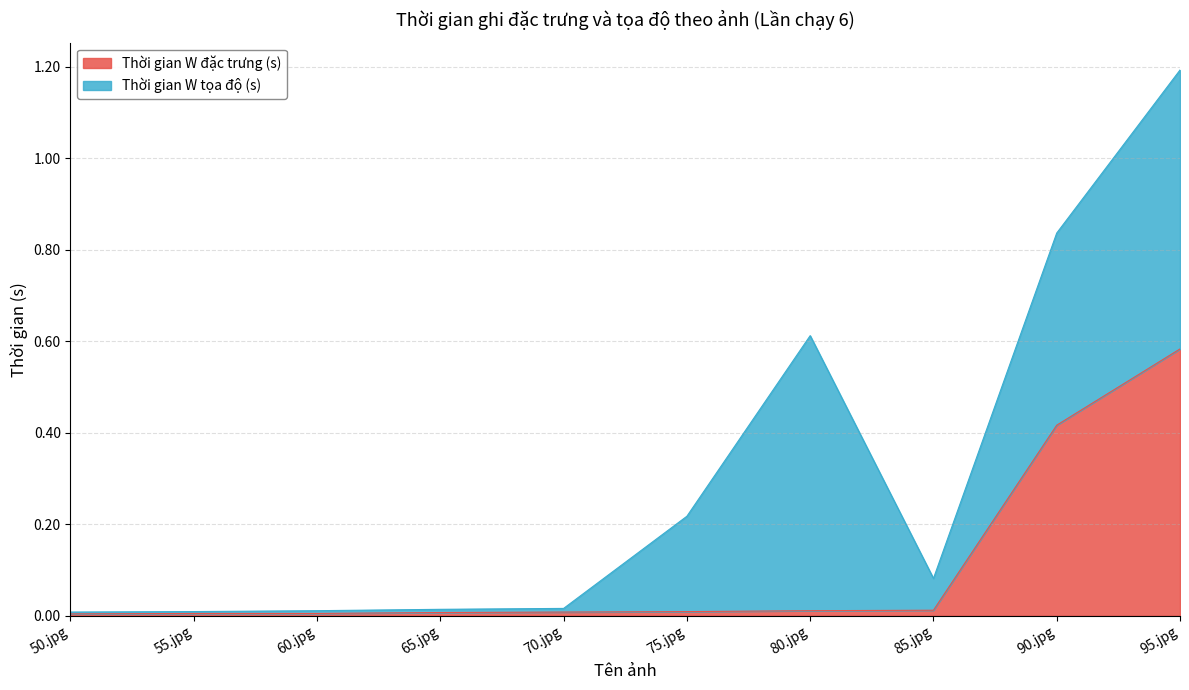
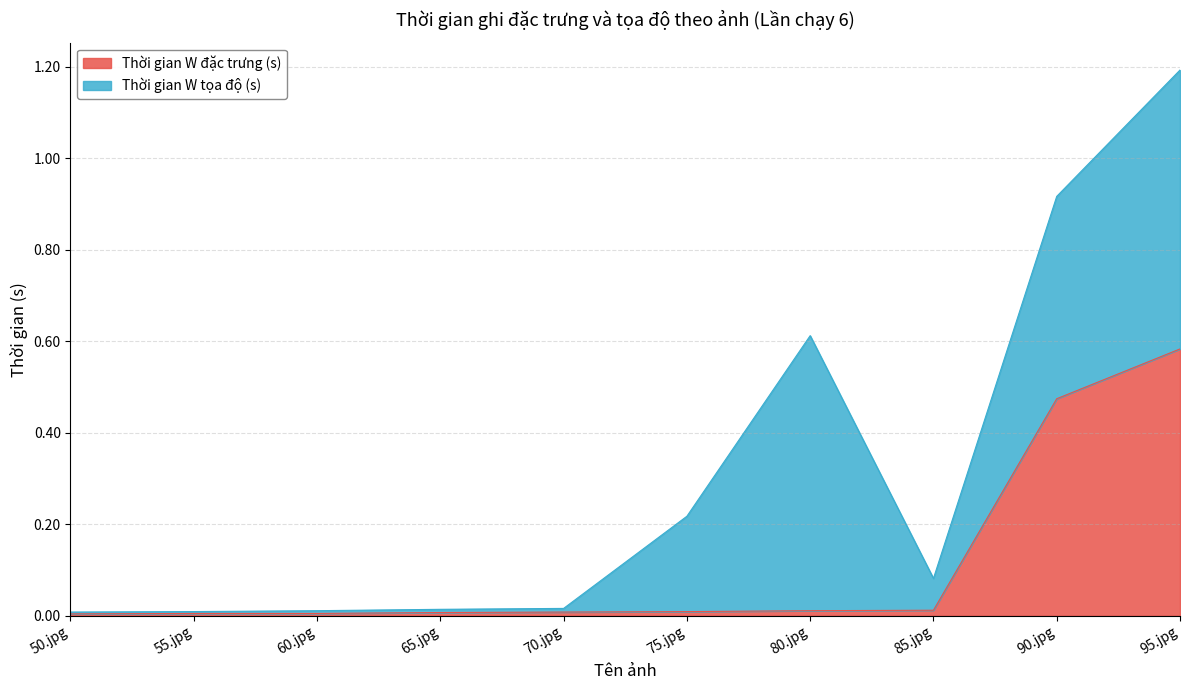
Thời gian W đặc trưng (s), 90.jpg: 0.42 -> 0.47
Thời gian W tọa độ (s), 90.jpg: 0.42 -> 0.44
